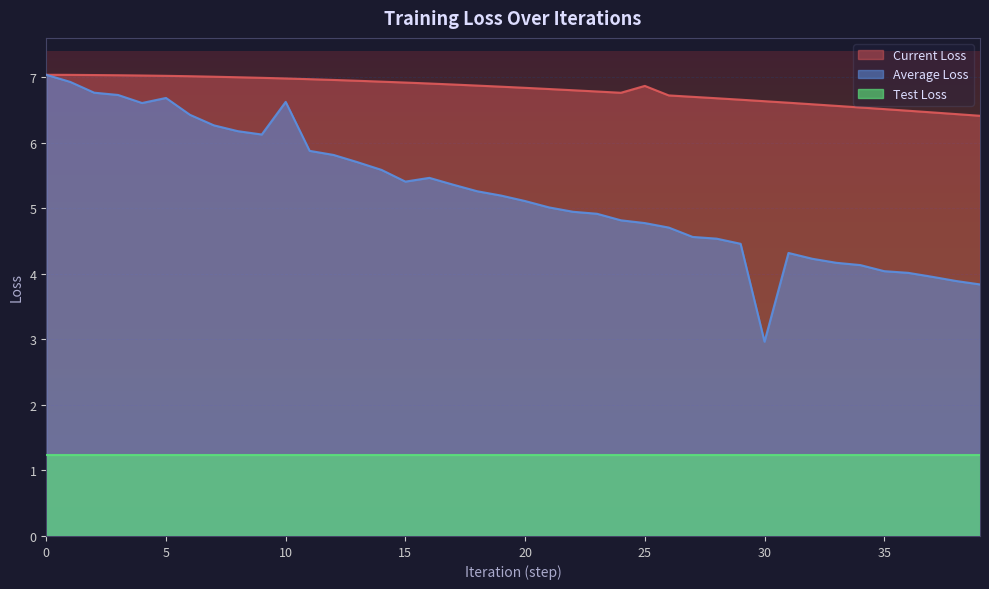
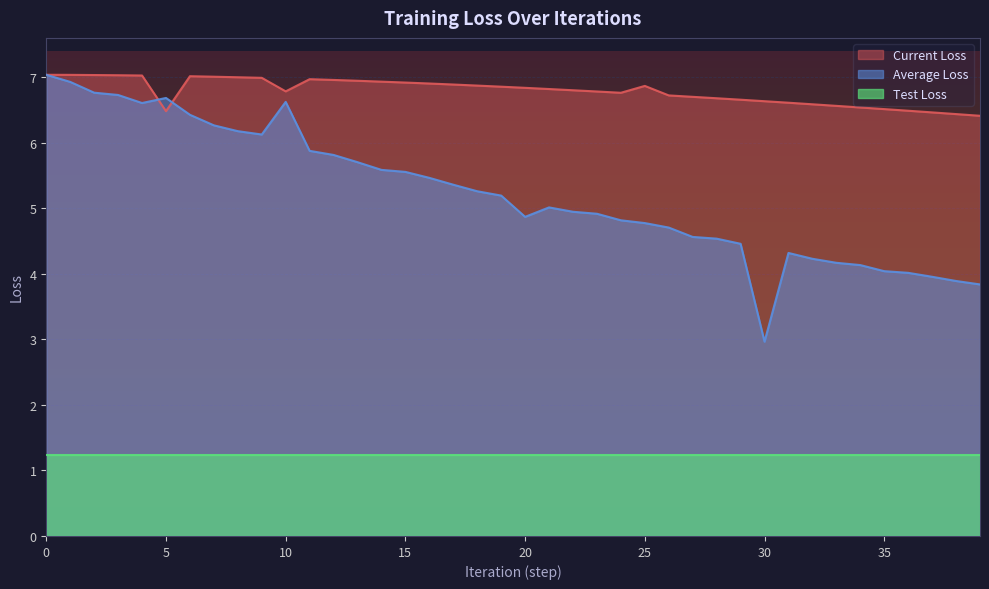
Current Loss, 5: 7.0 -> 6.5
Current Loss, 10: 7.0 -> 6.8
Average Loss, 15: 5.4 -> 5.6
Average Loss, 20: 5.1 -> 4.9
